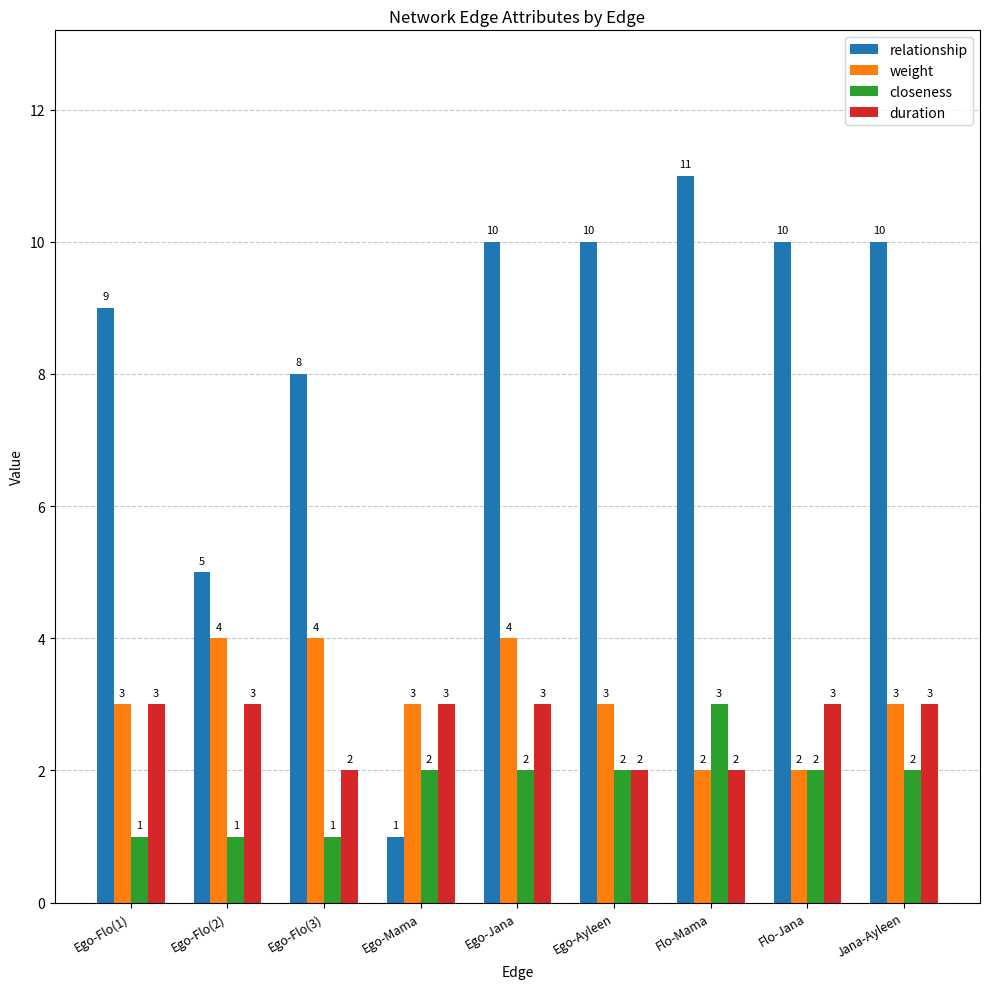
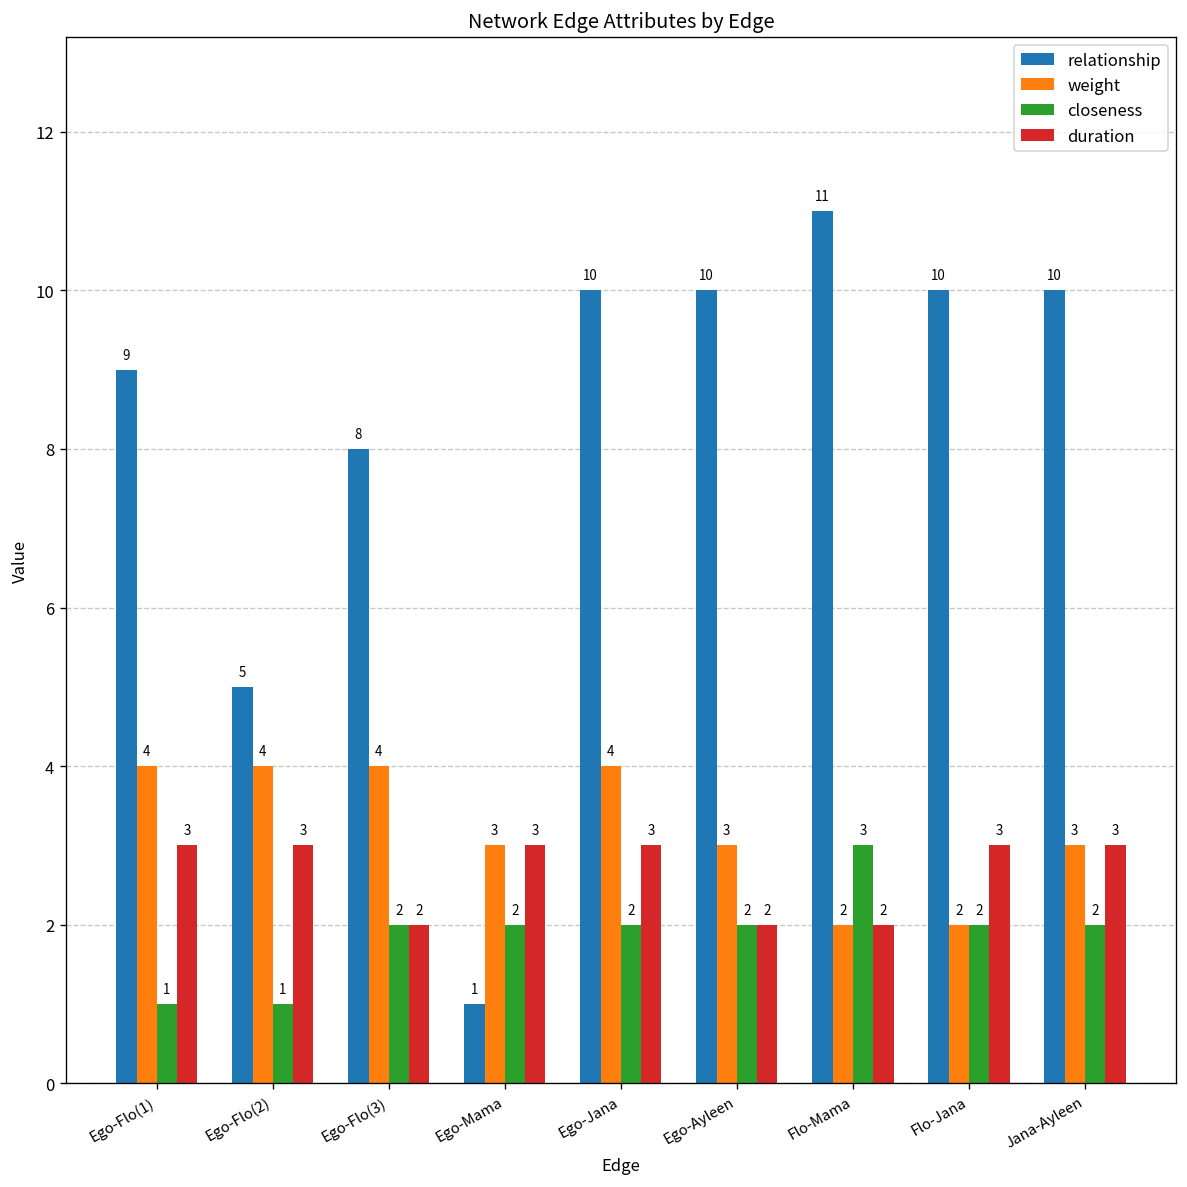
weight, Ego-Flo(1): 3 -> 4
closeness, Ego-Flo(3): 1 -> 2
